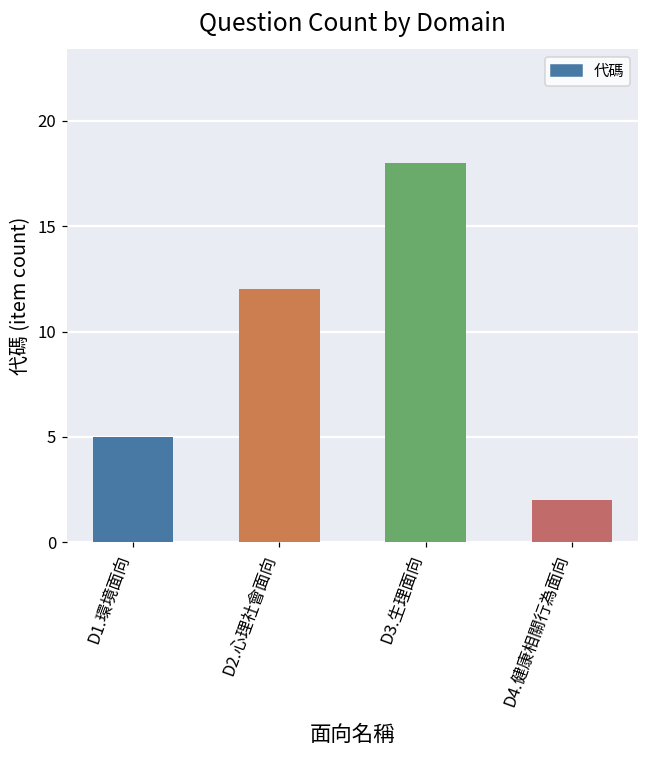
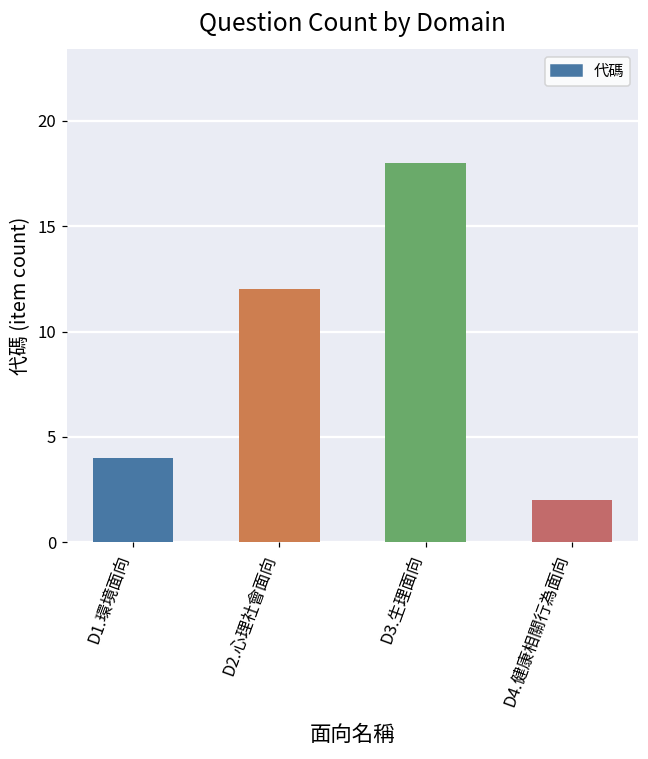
D1.環境面向: 5 -> 4
